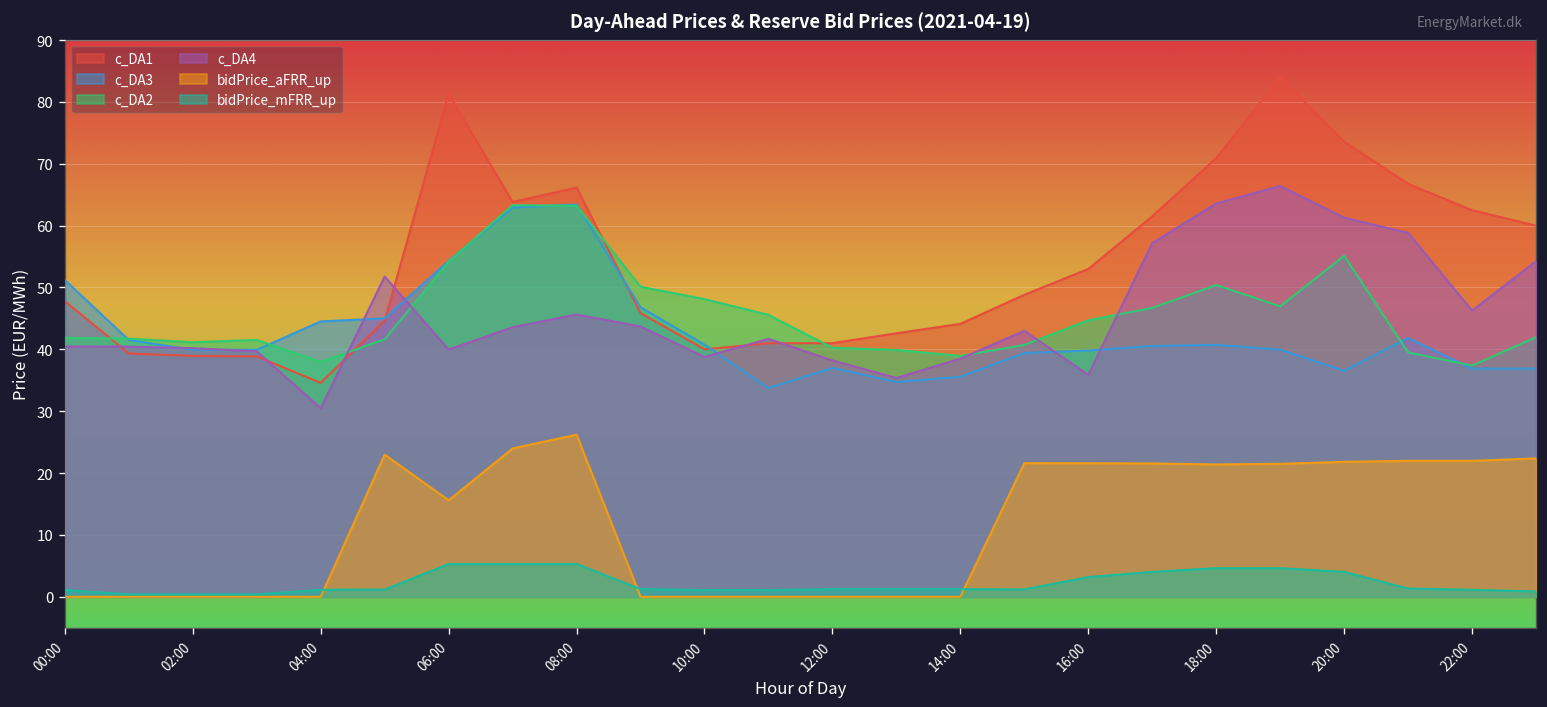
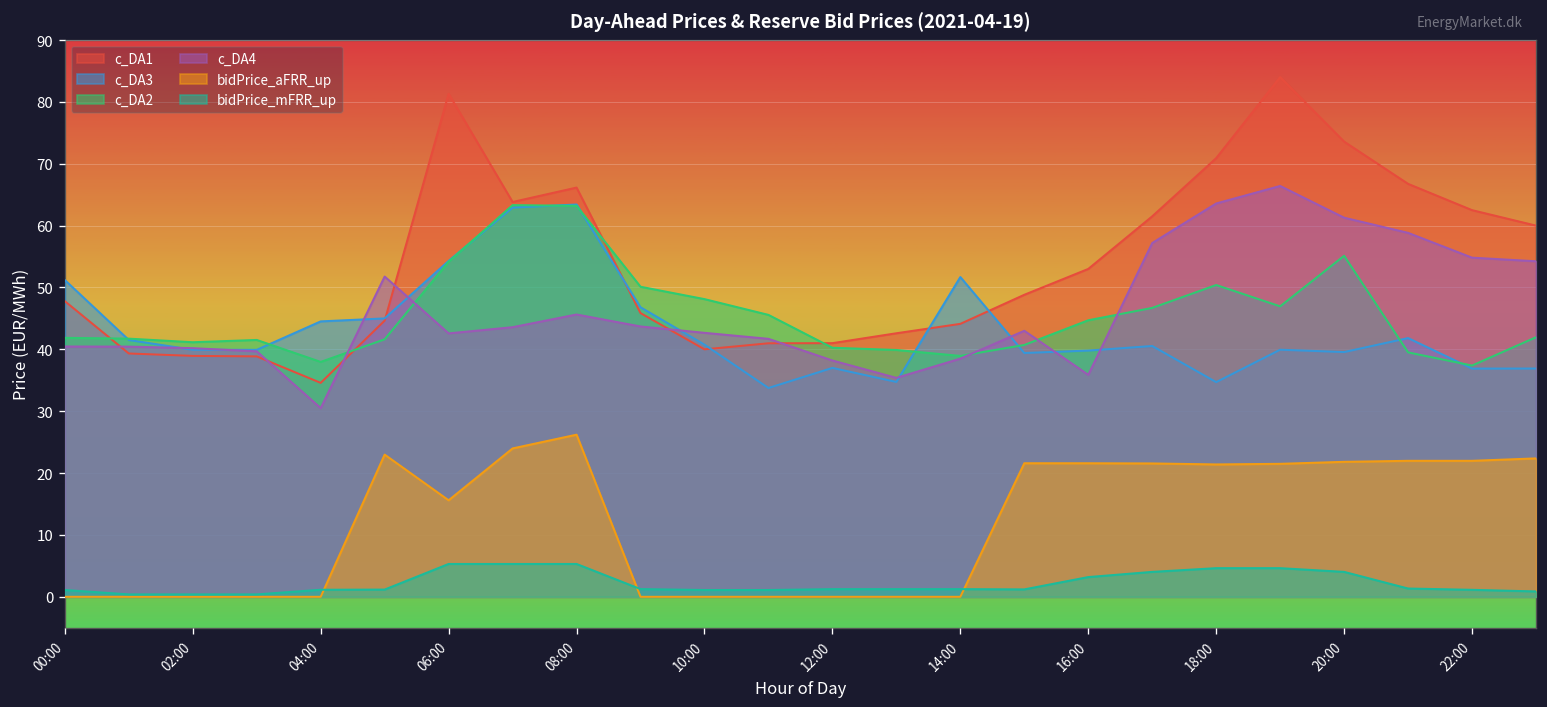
c_DA4, 06:00: 40 -> 43
c_DA4, 10:00: 39 -> 43
c_DA3, 14:00: 36 -> 52
c_DA3, 18:00: 41 -> 35
c_DA3, 20:00: 37 -> 40
c_DA4, 22:00: 46 -> 55
